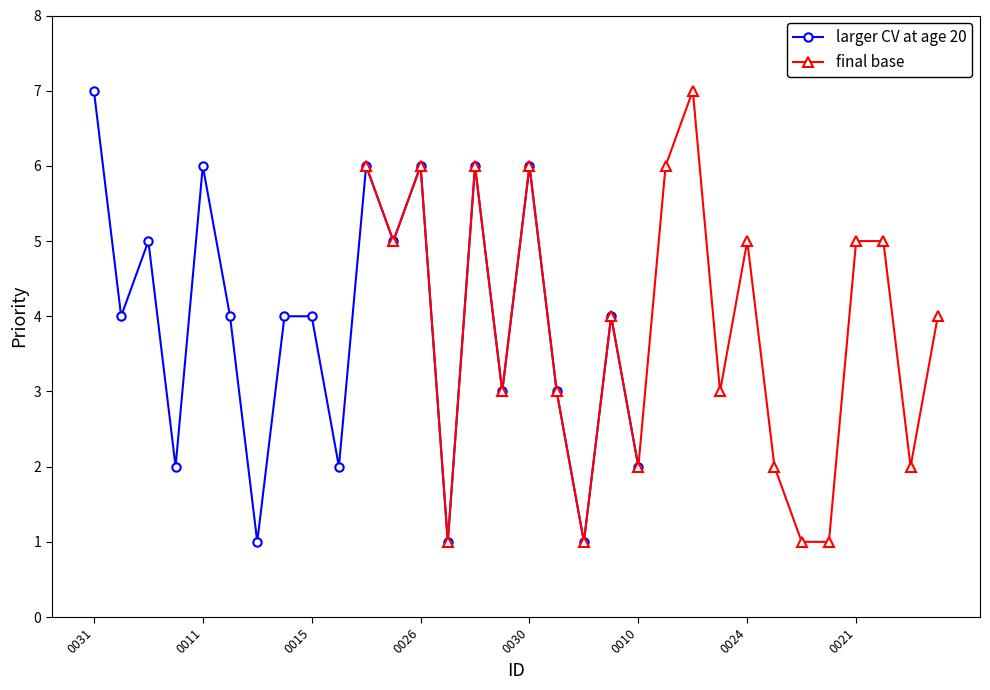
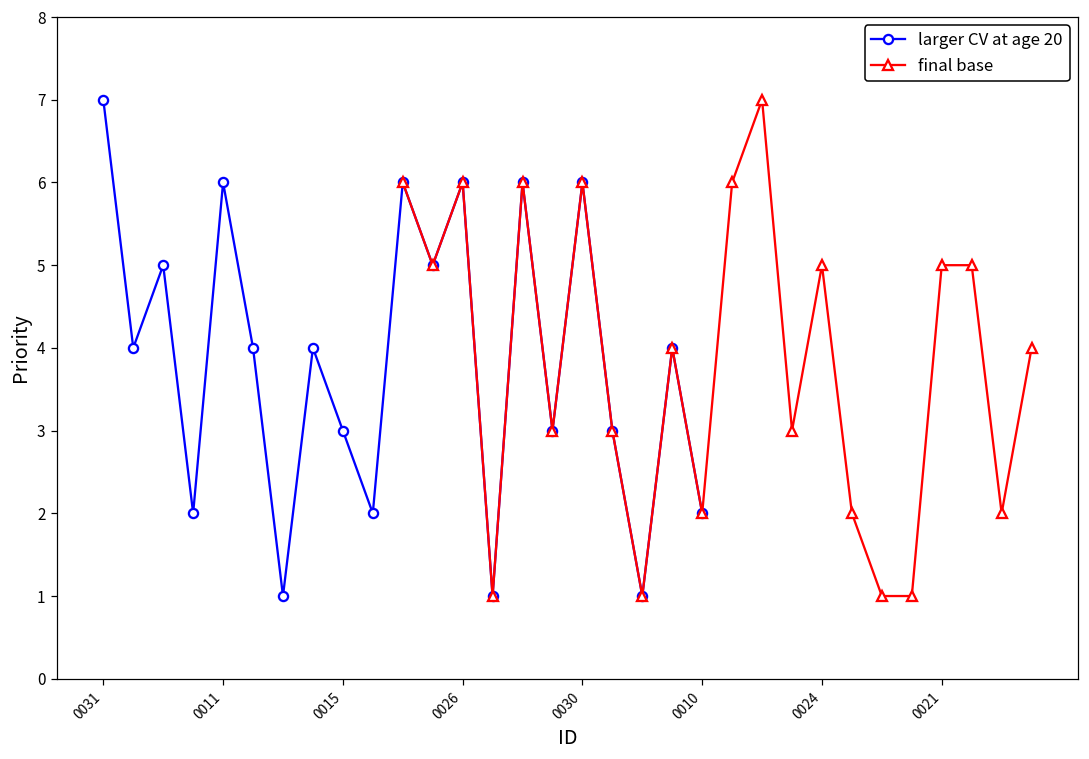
larger CV at age 20, 0015: 4 -> 3
